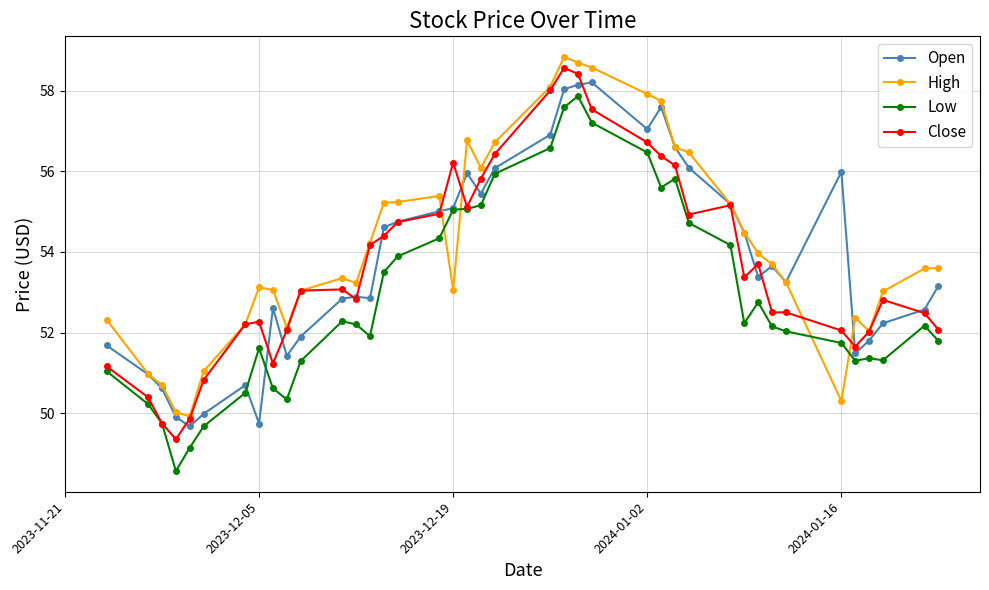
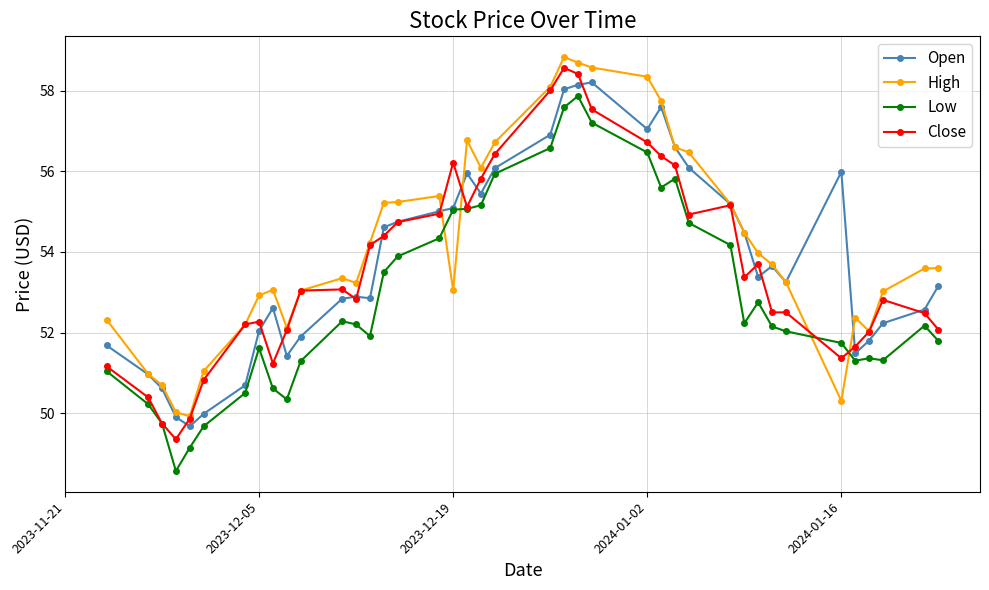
Open, 2023-12-05: 49.7 -> 52.0
High, 2023-12-05: 53.1 -> 52.9
High, 2024-01-02: 57.9 -> 58.4
Close, 2024-01-16: 52.1 -> 51.4
